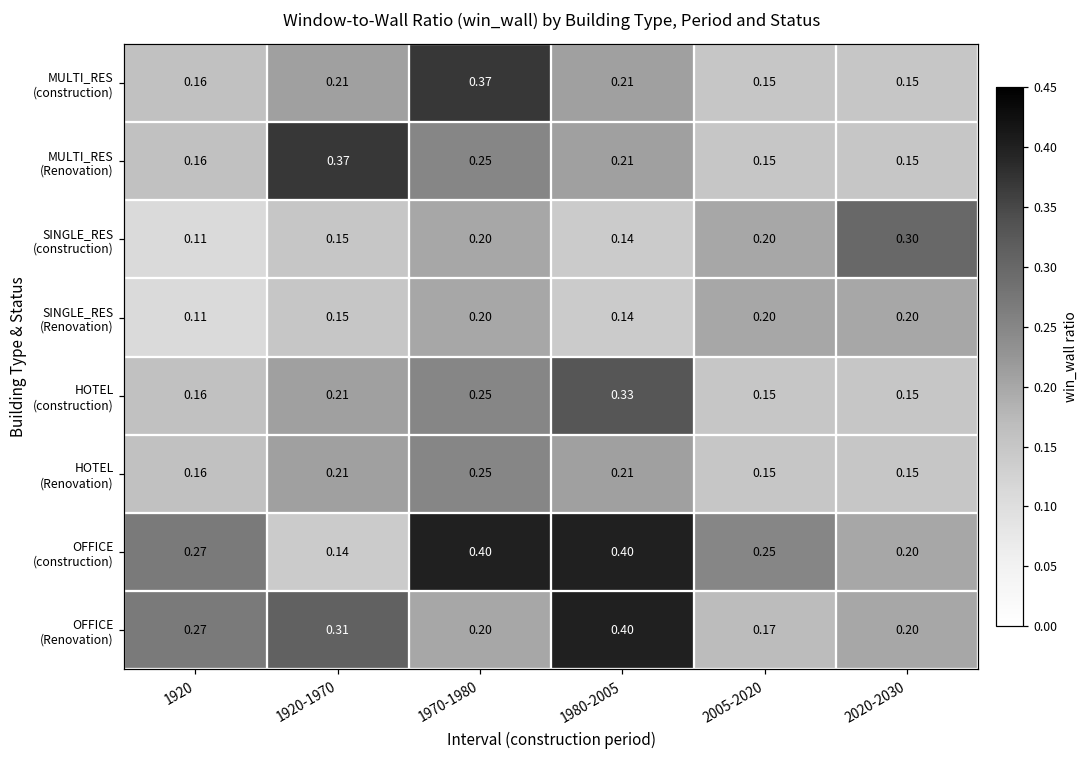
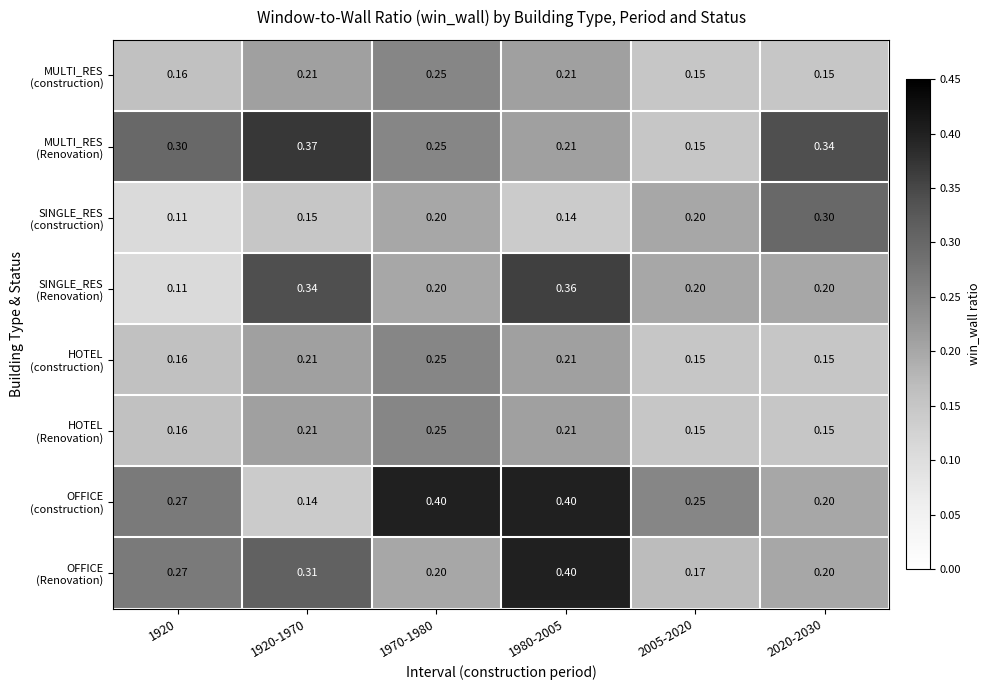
MULTI_RES (construction), 1970-1980: 0.37 -> 0.25
MULTI_RES (Renovation), 1920: 0.16 -> 0.30
MULTI_RES (Renovation), 2020-2030: 0.15 -> 0.34
SINGLE_RES (Renovation), 1920-1970: 0.15 -> 0.34
SINGLE_RES (Renovation), 1980-2005: 0.14 -> 0.36
HOTEL (construction), 1980-2005: 0.33 -> 0.21
